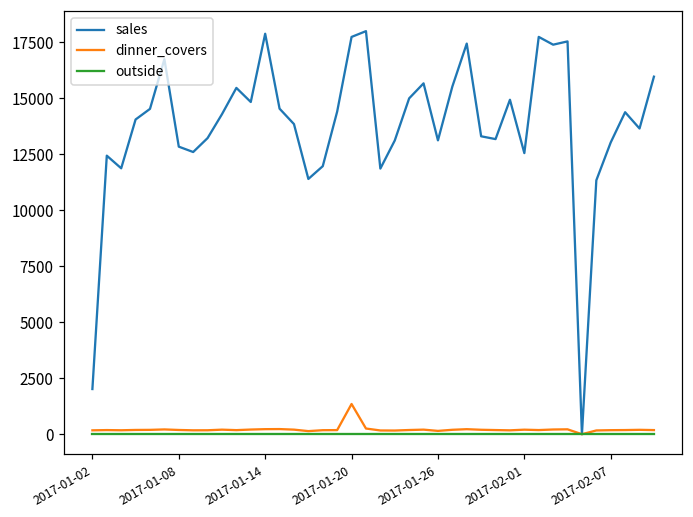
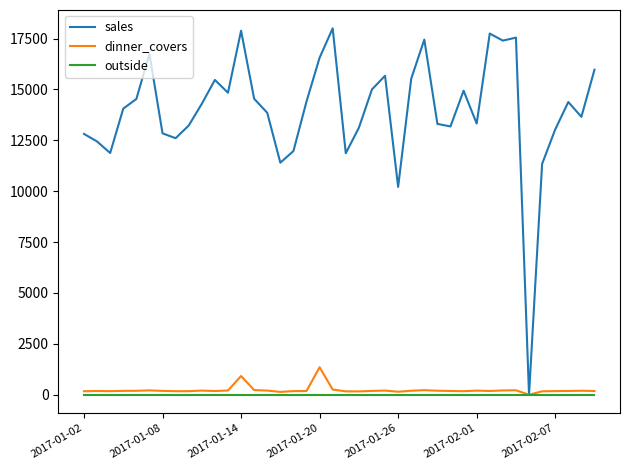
sales, 2017-01-02: 2000 -> 12800
dinner_covers, 2017-01-14: 200 -> 900
sales, 2017-01-20: 17700 -> 16600
sales, 2017-01-26: 13100 -> 10200
sales, 2017-02-01: 12600 -> 13300
